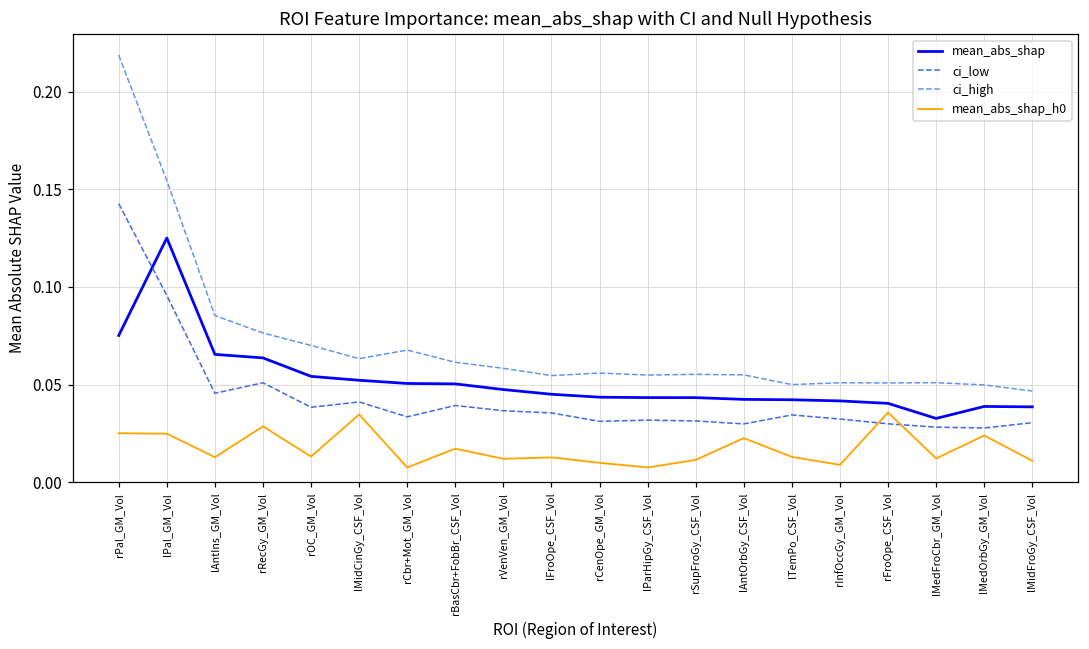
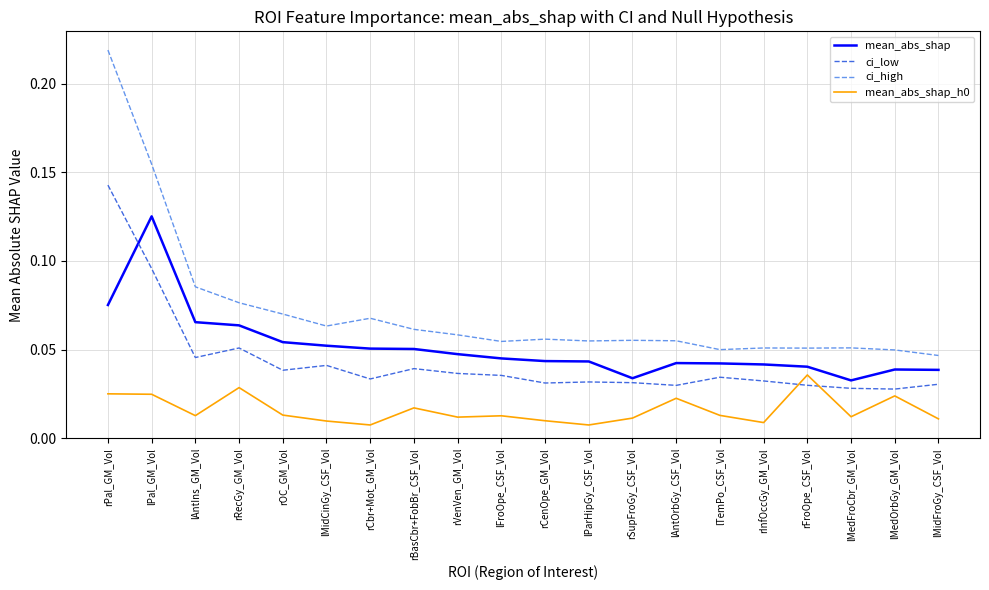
mean_abs_shap_h0, lMidCinGy_CSF_Vol: 0.035 -> 0.010
mean_abs_shap, rSupFroGy_CSF_Vol: 0.043 -> 0.034
